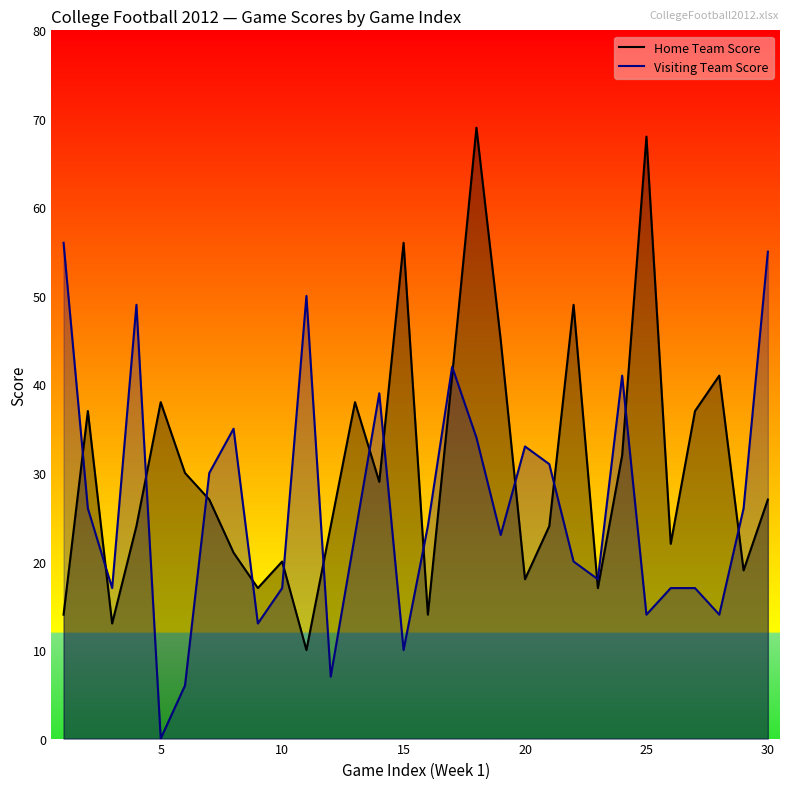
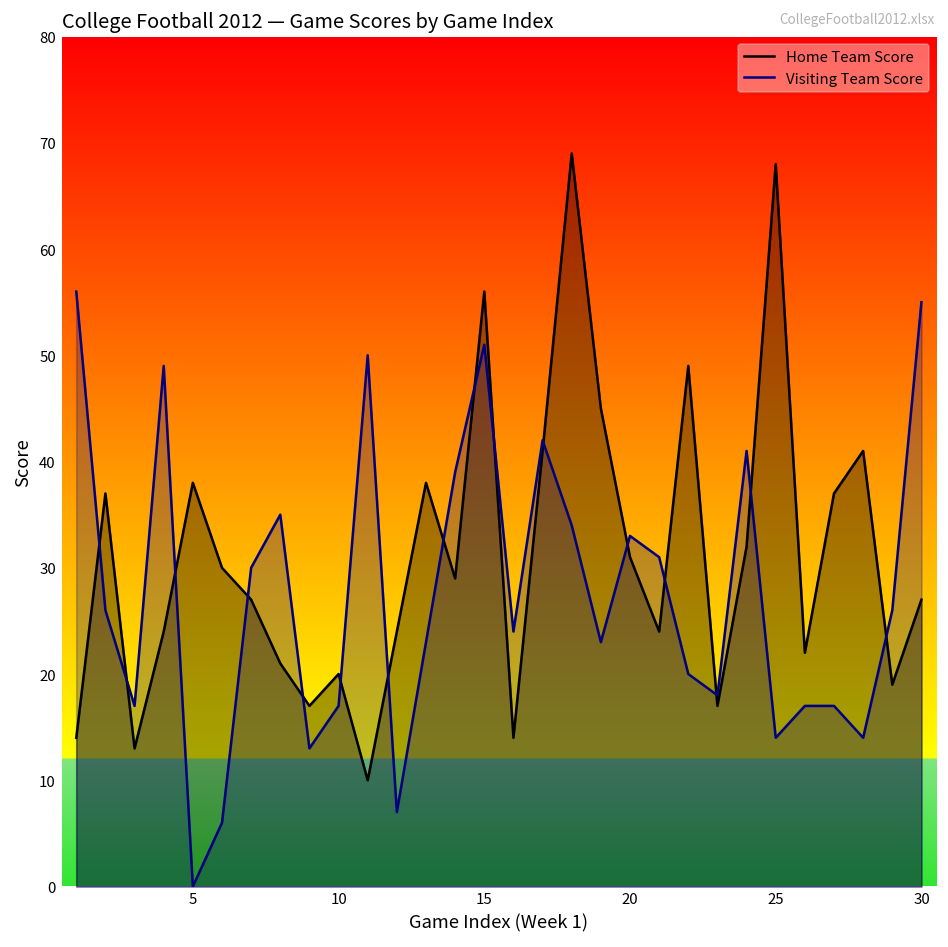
Visiting Team Score, 15: 10 -> 51
Home Team Score, 20: 18 -> 31
